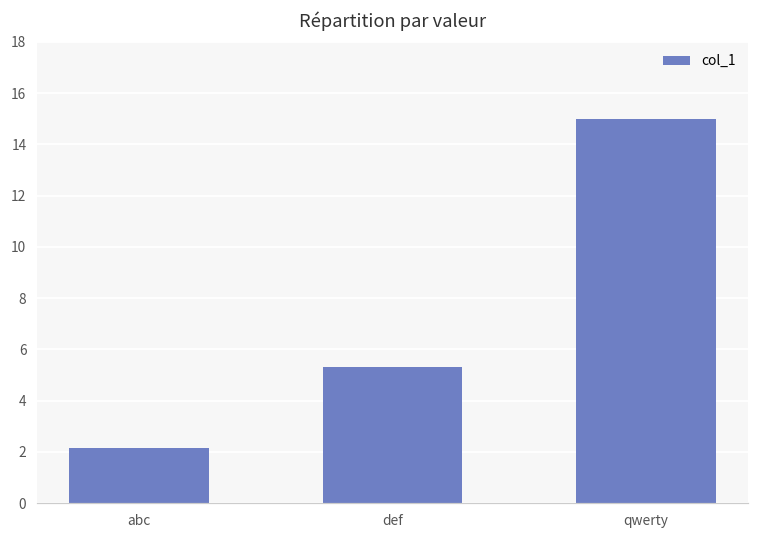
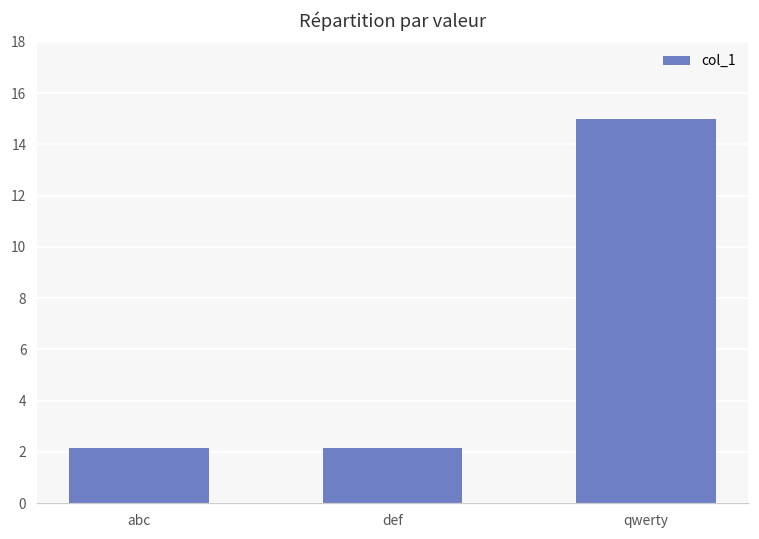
def: 5.3 -> 2.1
